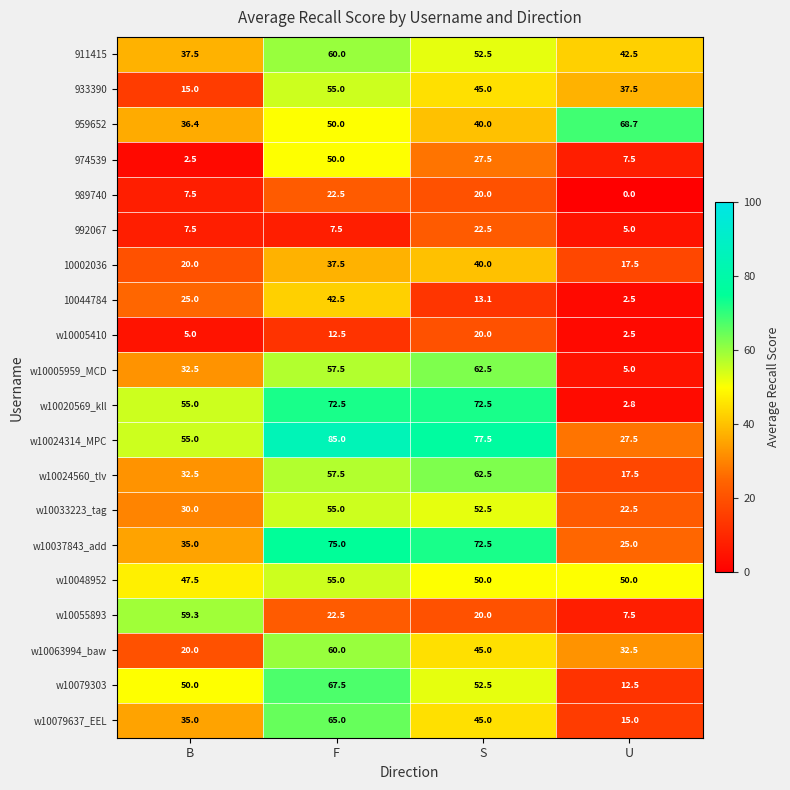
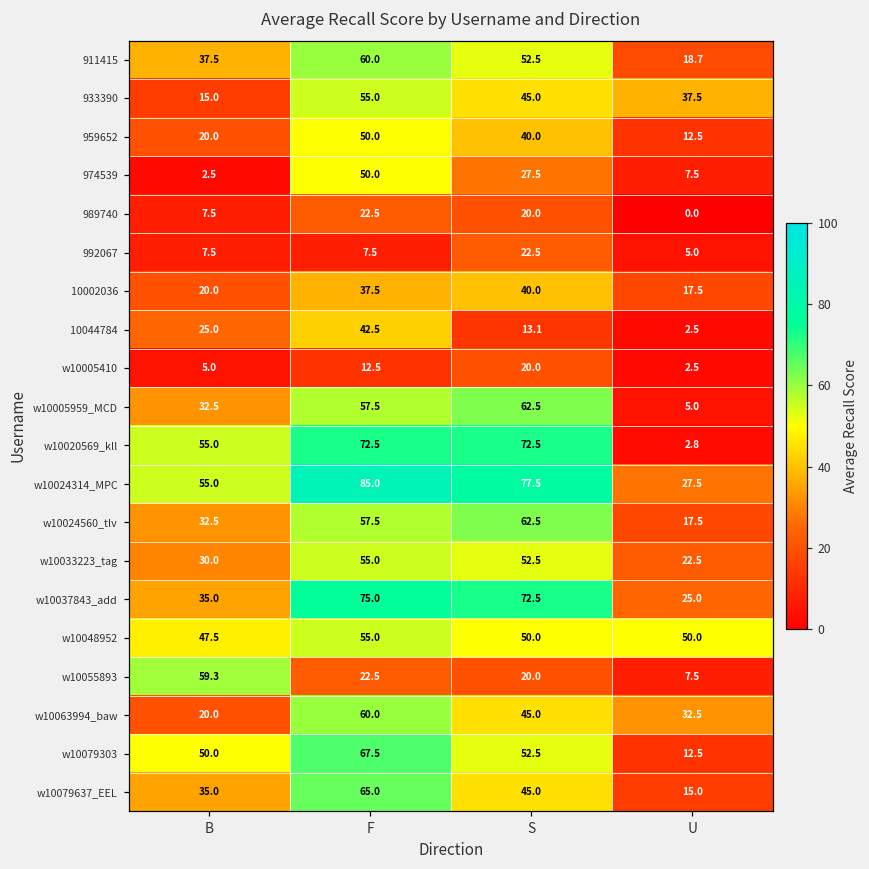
911415, U: 42.5 -> 18.7
959652, B: 36.4 -> 20.0
959652, U: 68.7 -> 12.5
